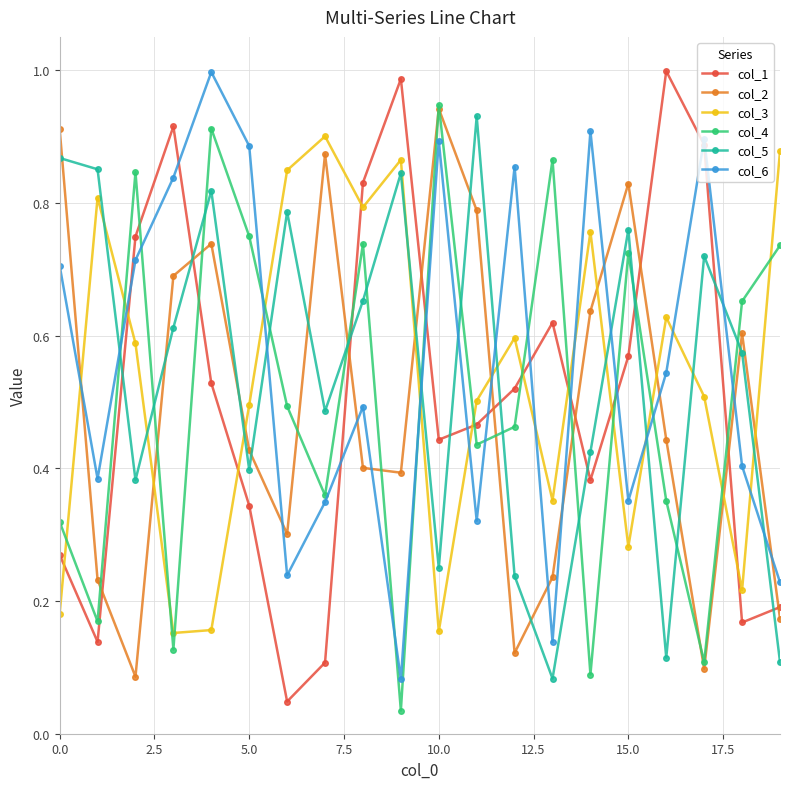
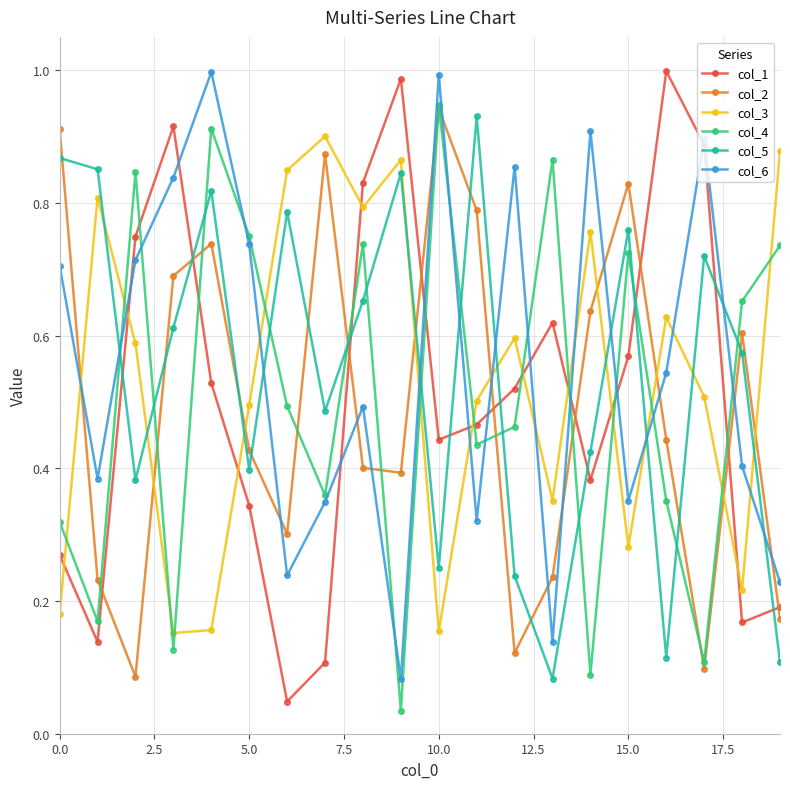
col_6, 5.0: 0.89 -> 0.74
col_6, 10.0: 0.89 -> 0.99
